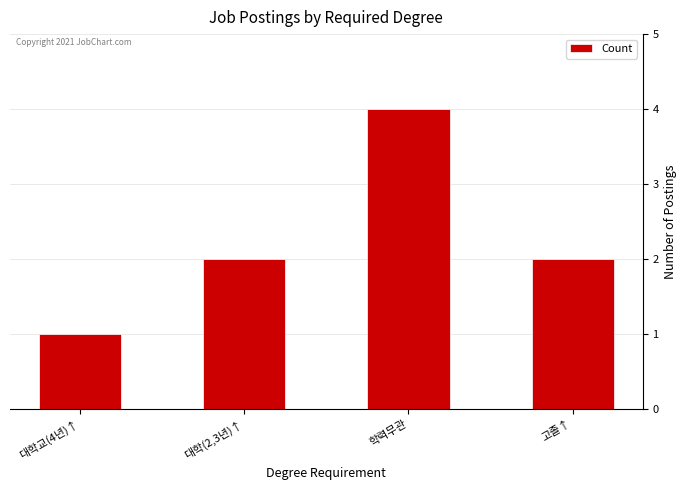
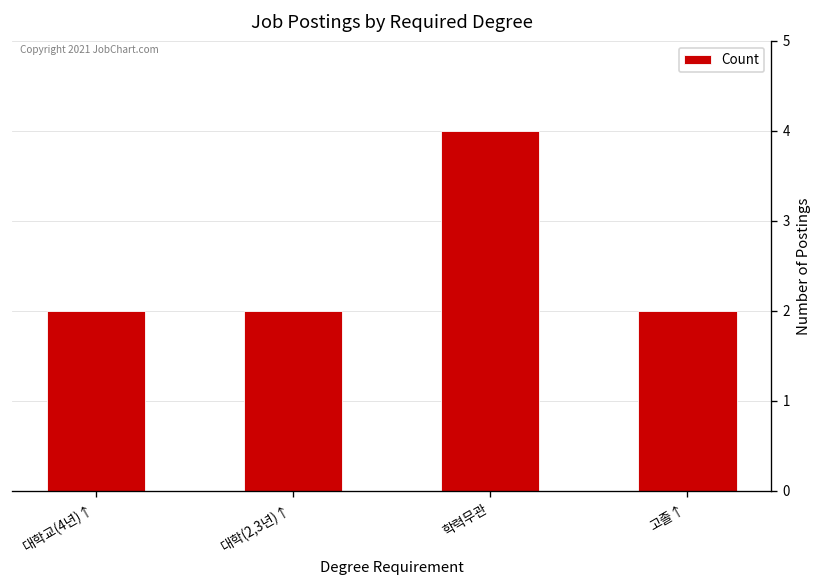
대학교(4년)↑: 1 -> 2
